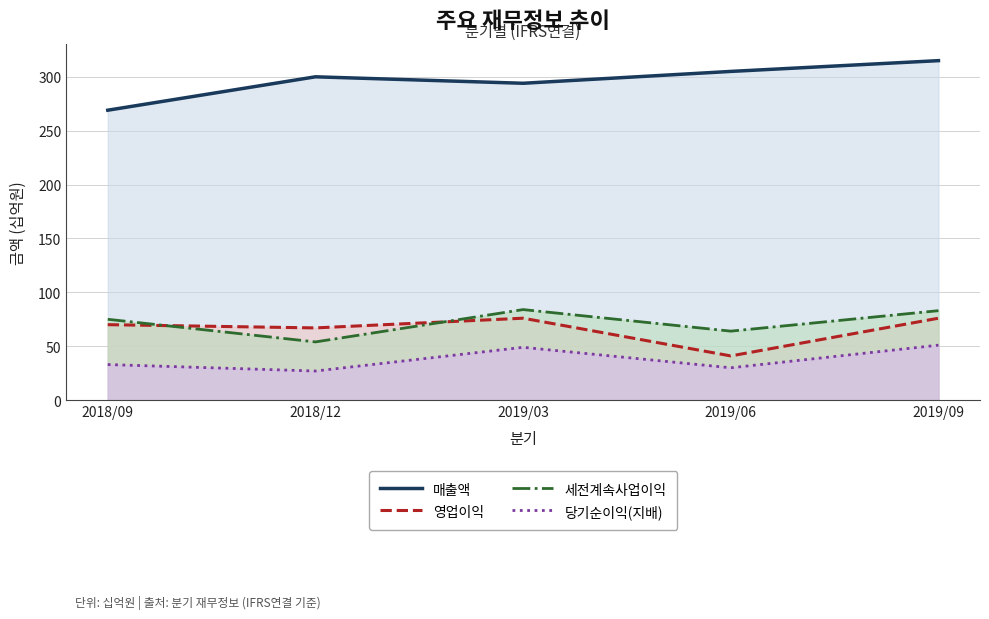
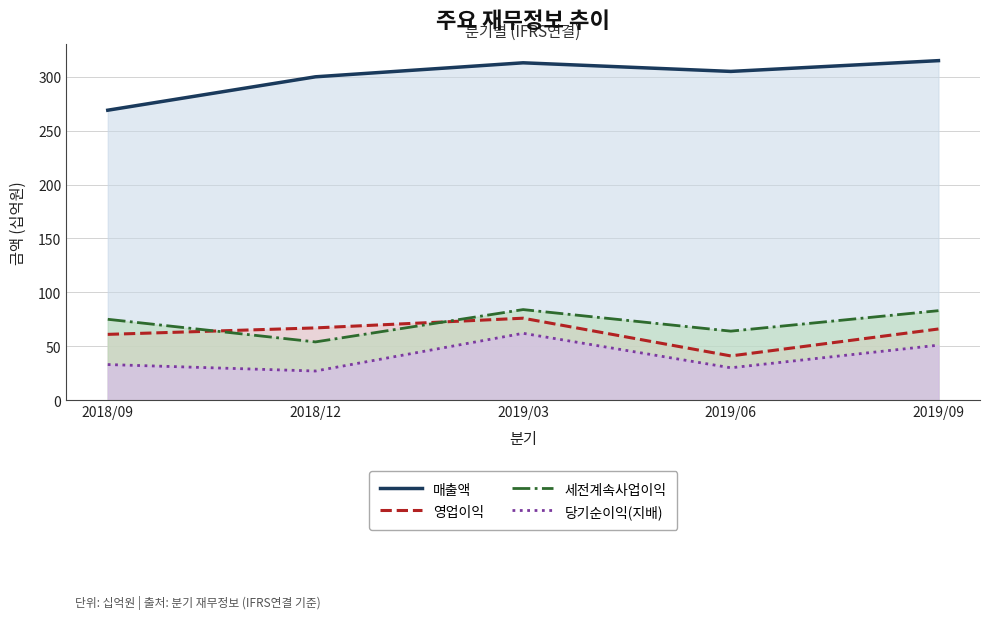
영업이익, 2018/09: 70 -> 61
매출액, 2019/03: 294 -> 313
당기순이익(지배), 2019/03: 49 -> 62
영업이익, 2019/09: 76 -> 66
